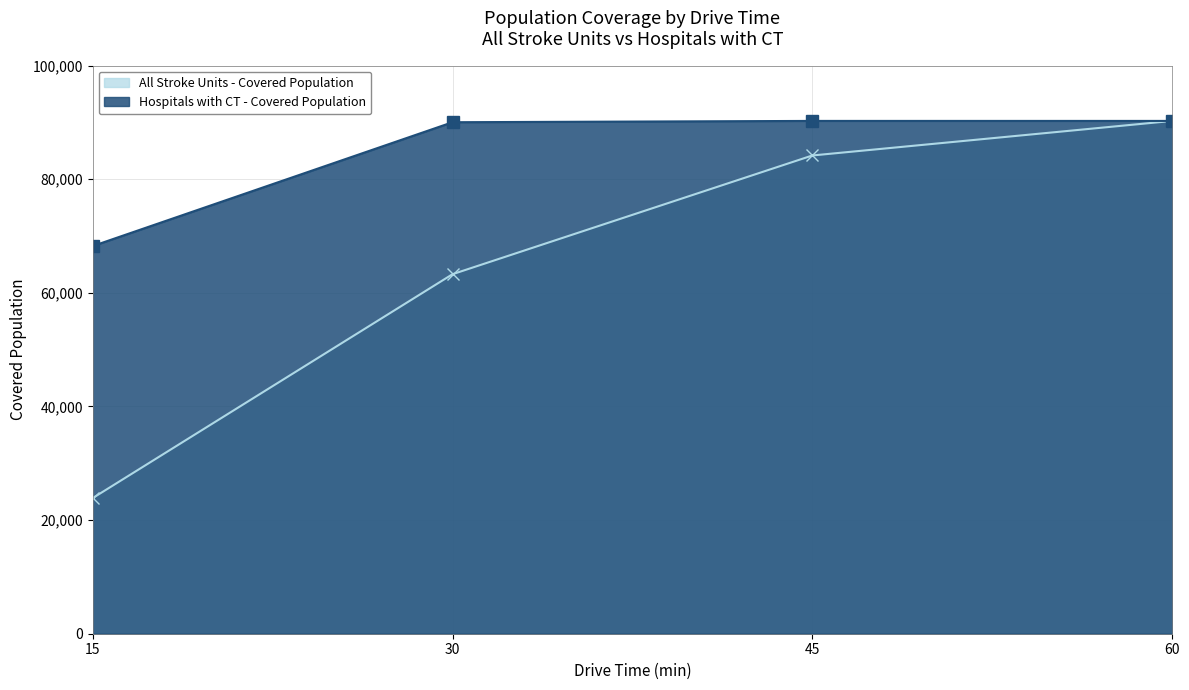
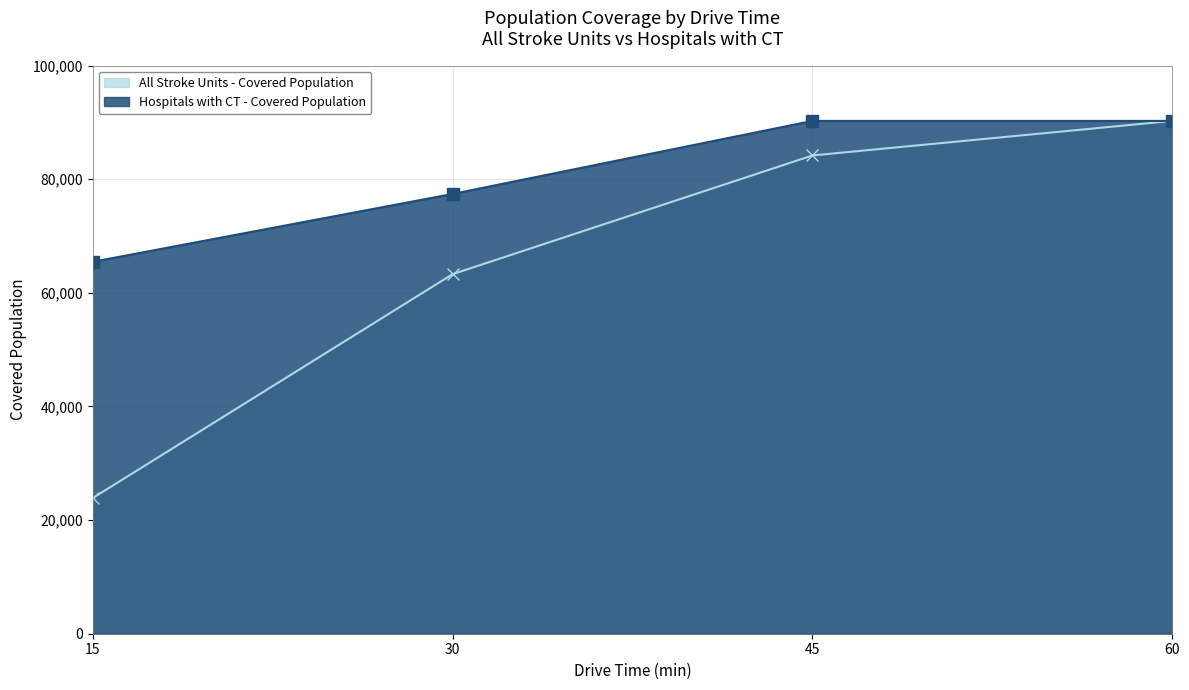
Hospitals with CT - Covered Population, 15: 68,000 -> 65,000
Hospitals with CT - Covered Population, 30: 90,000 -> 77,000
